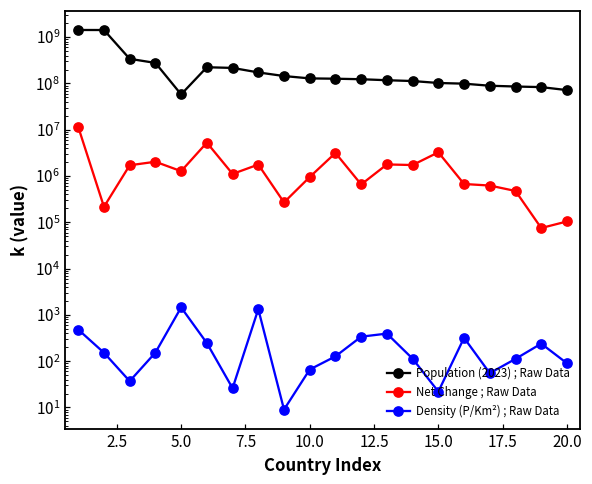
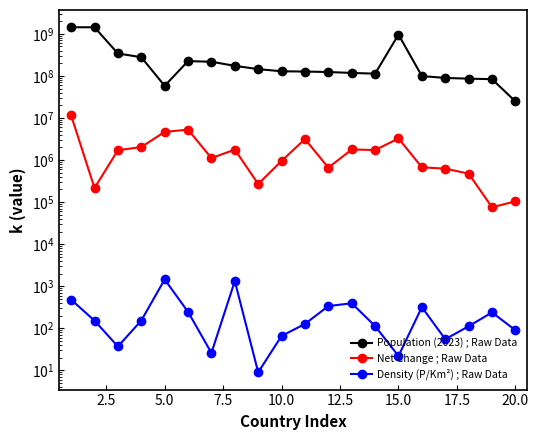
Net Change ; Raw Data, 5.0: 1300000 -> 5000000
Population (2023) ; Raw Data, 15.0: 100000000 -> 1000000000
Population (2023) ; Raw Data, 20.0: 70000000 -> 20000000
